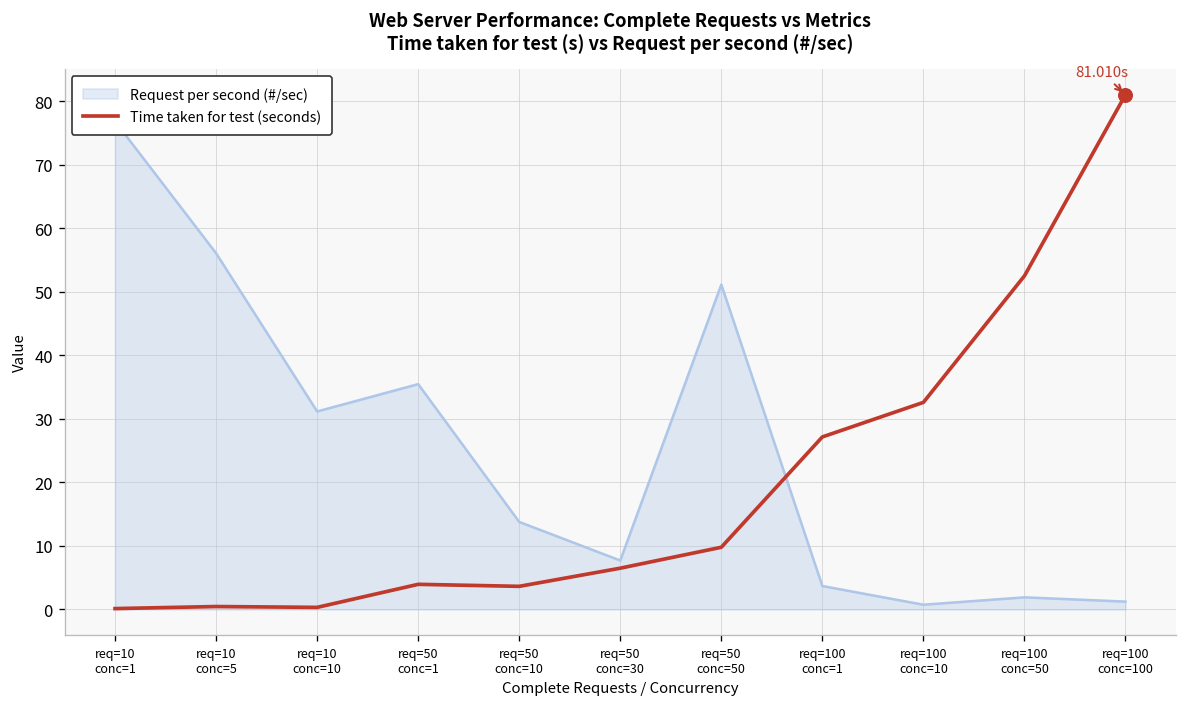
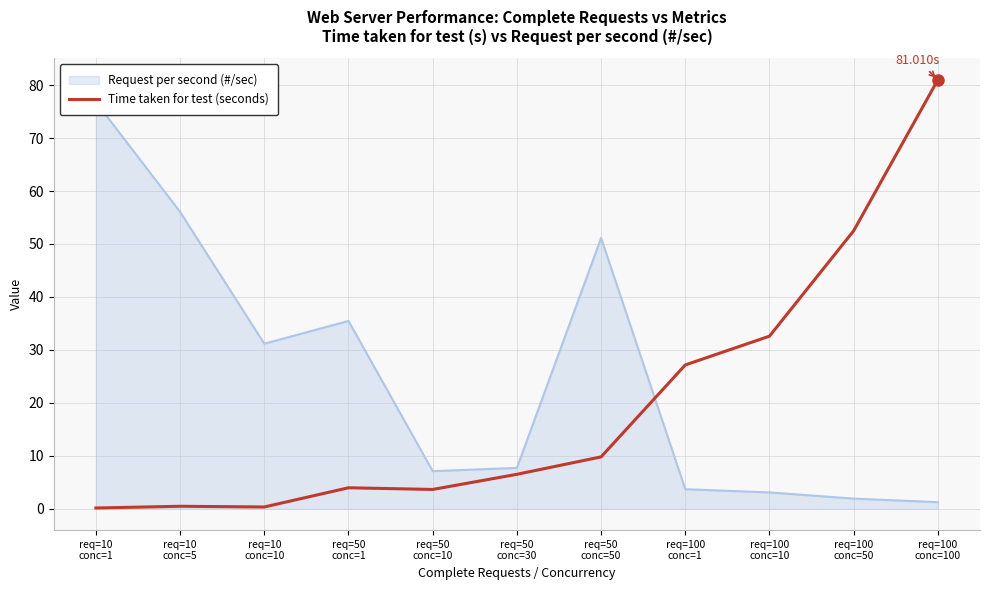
Request per second (#/sec), req=50 conc=10: 14 -> 7
Request per second (#/sec), req=100 conc=10: 1 -> 3
